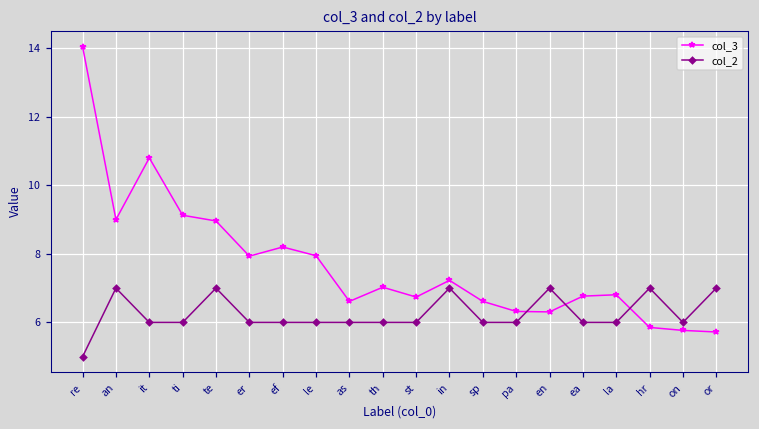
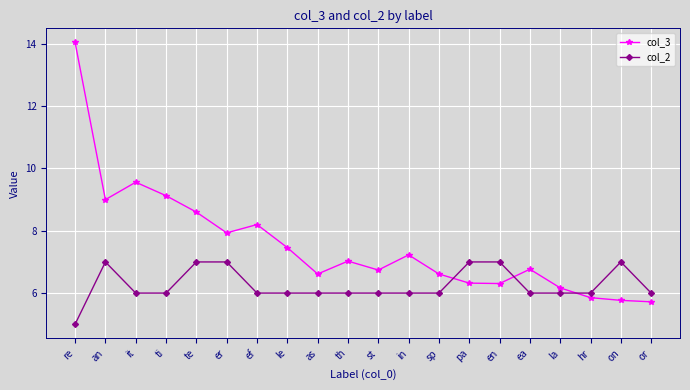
col_3, it: 10.8 -> 9.6
col_3, te: 9.0 -> 8.6
col_2, er: 6 -> 7
col_3, le: 7.9 -> 7.5
col_2, in: 7 -> 6
col_2, pa: 6 -> 7
col_3, la: 6.8 -> 6.2
col_2, hr: 7 -> 6
col_2, on: 6 -> 7
col_2, or: 7 -> 6
